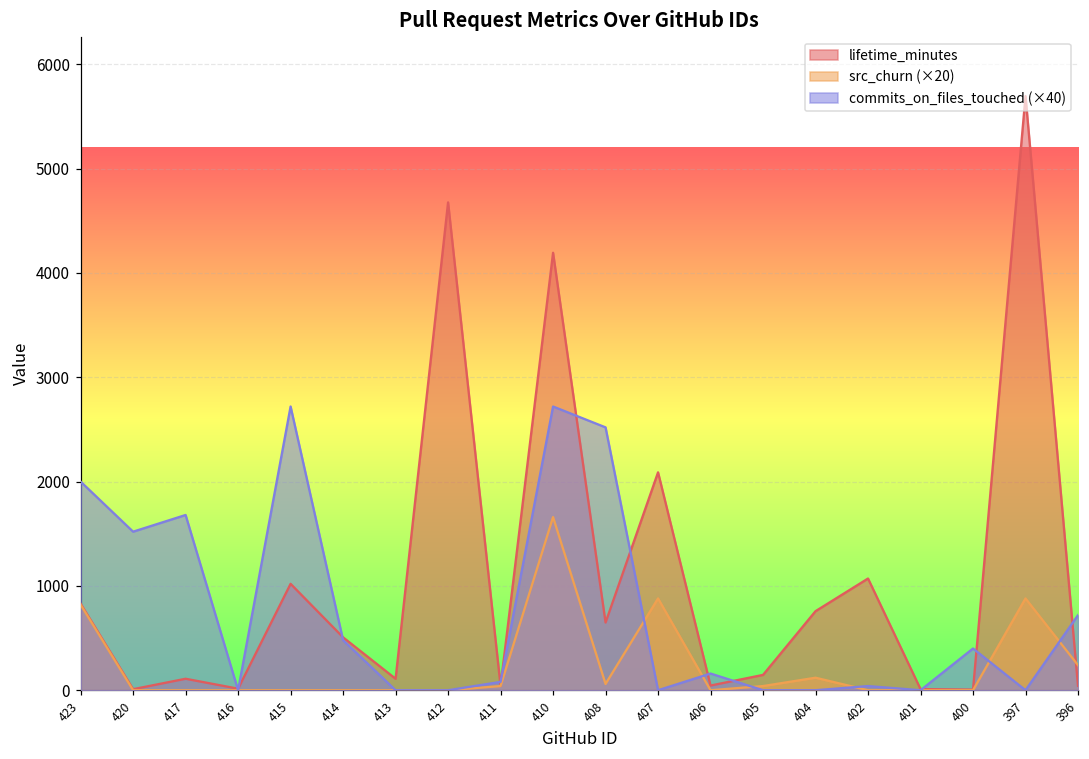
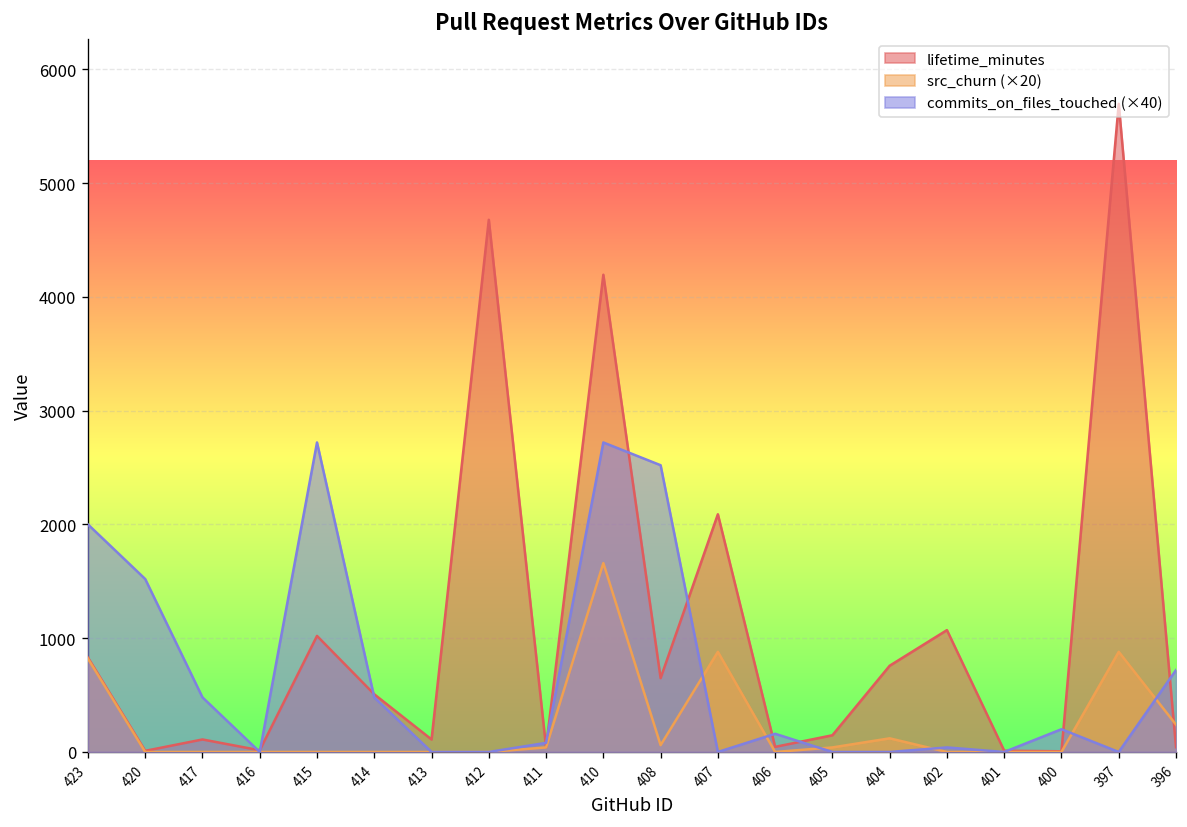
commits_on_files_touched (×40), 417: 1700 -> 500
commits_on_files_touched (×40), 400: 400 -> 200
